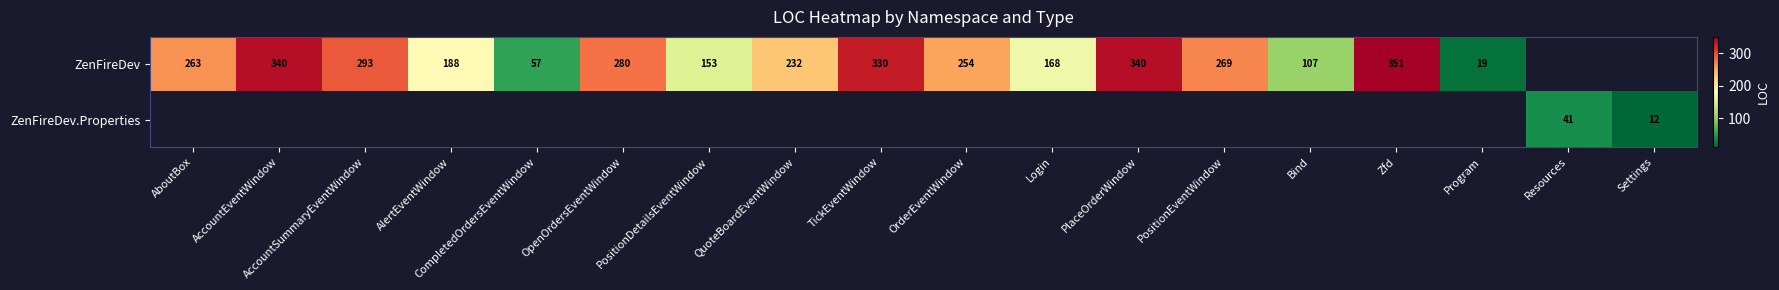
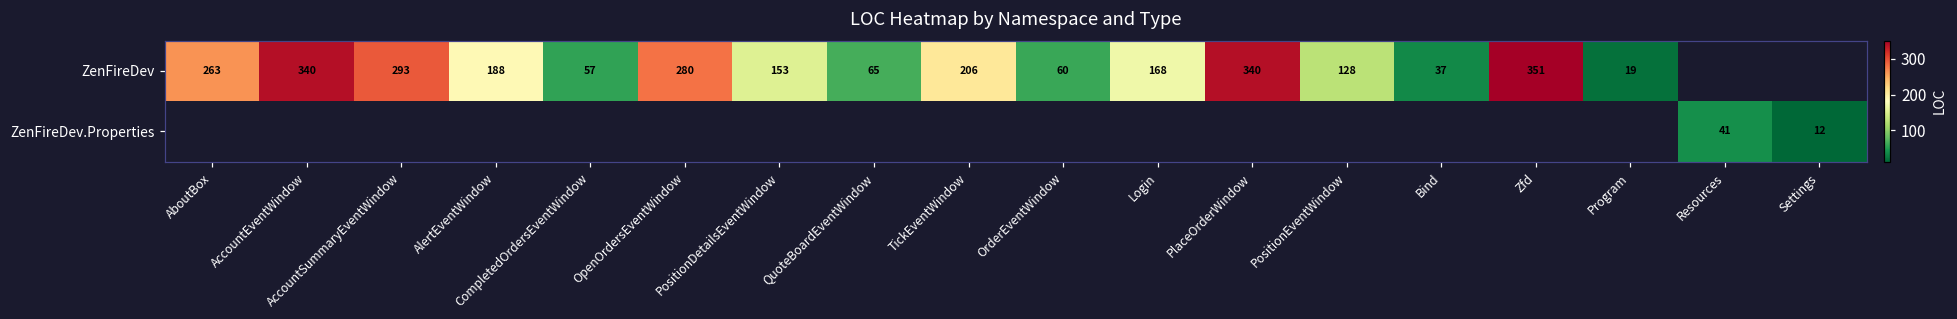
ZenFireDev, QuoteBoardEventWindow: 232 -> 65
ZenFireDev, TickEventWindow: 330 -> 206
ZenFireDev, OrderEventWindow: 254 -> 60
ZenFireDev, PositionEventWindow: 269 -> 128
ZenFireDev, Bind: 107 -> 37
